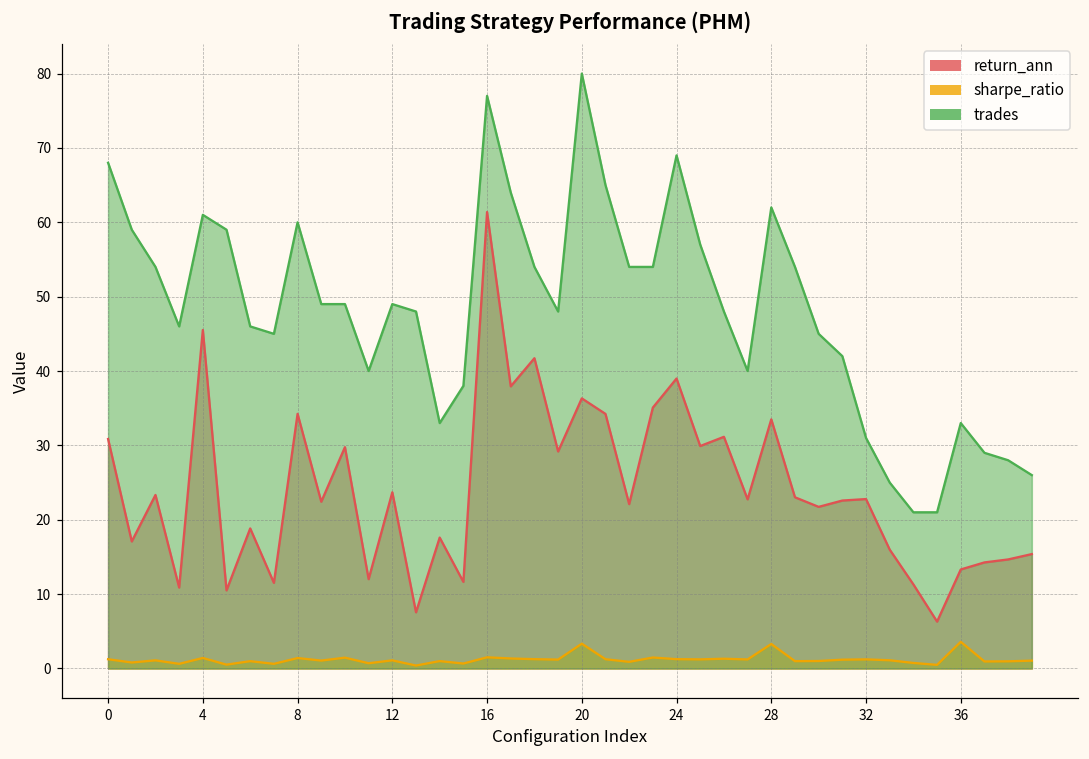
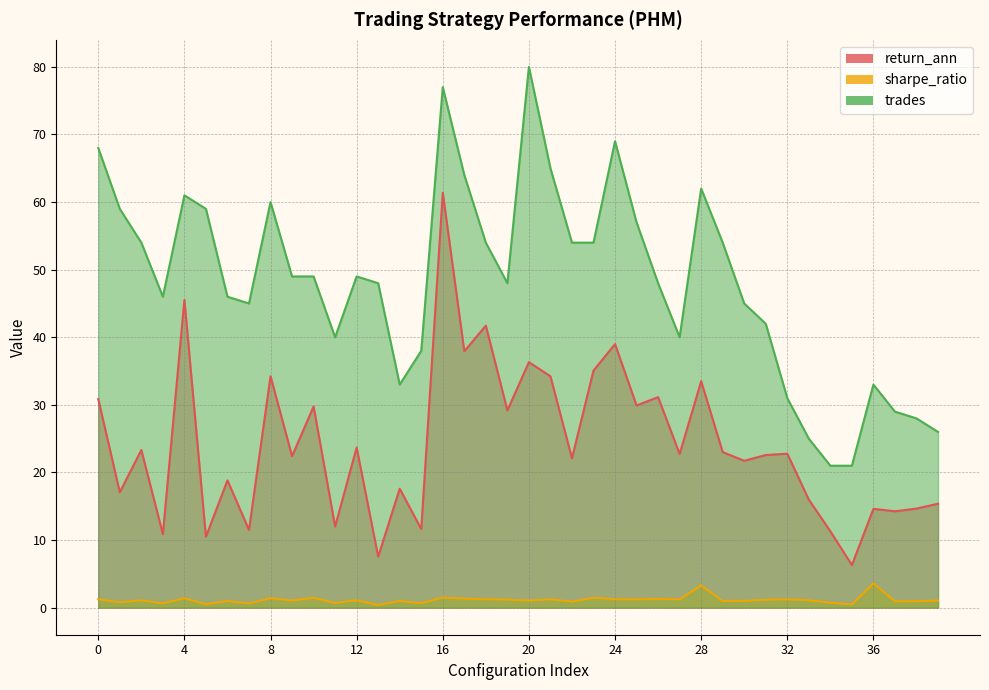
sharpe_ratio, 20: 3 -> 1
return_ann, 36: 13 -> 15
